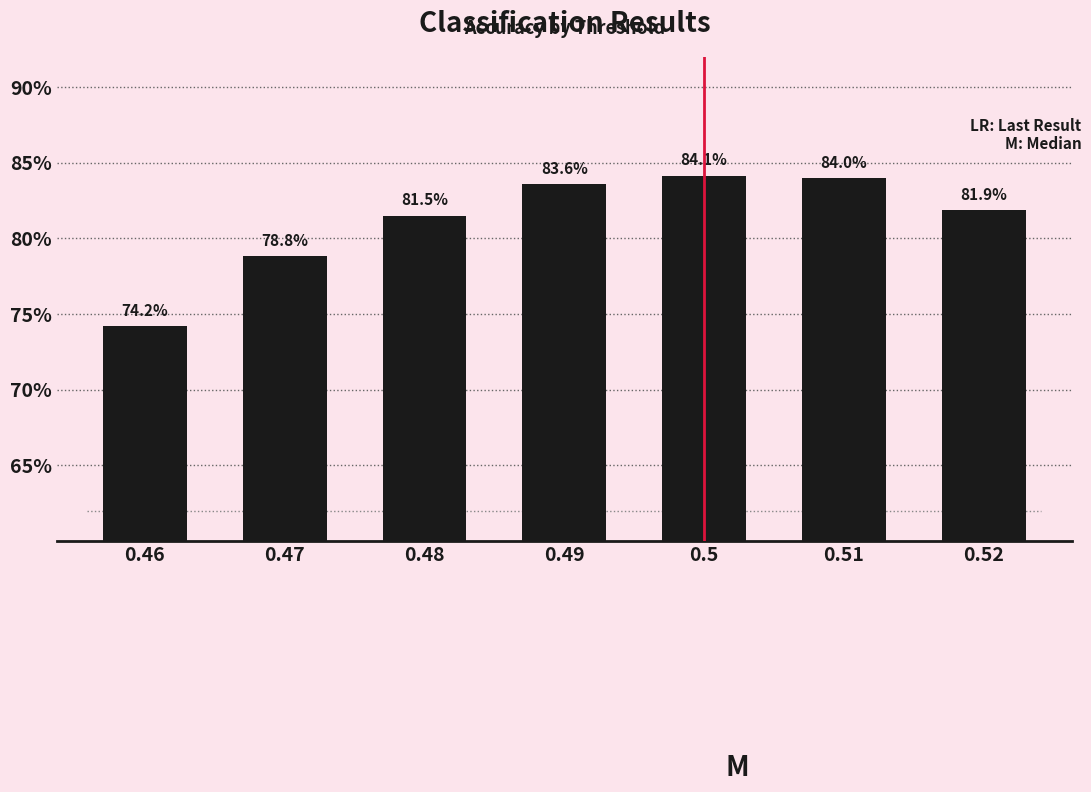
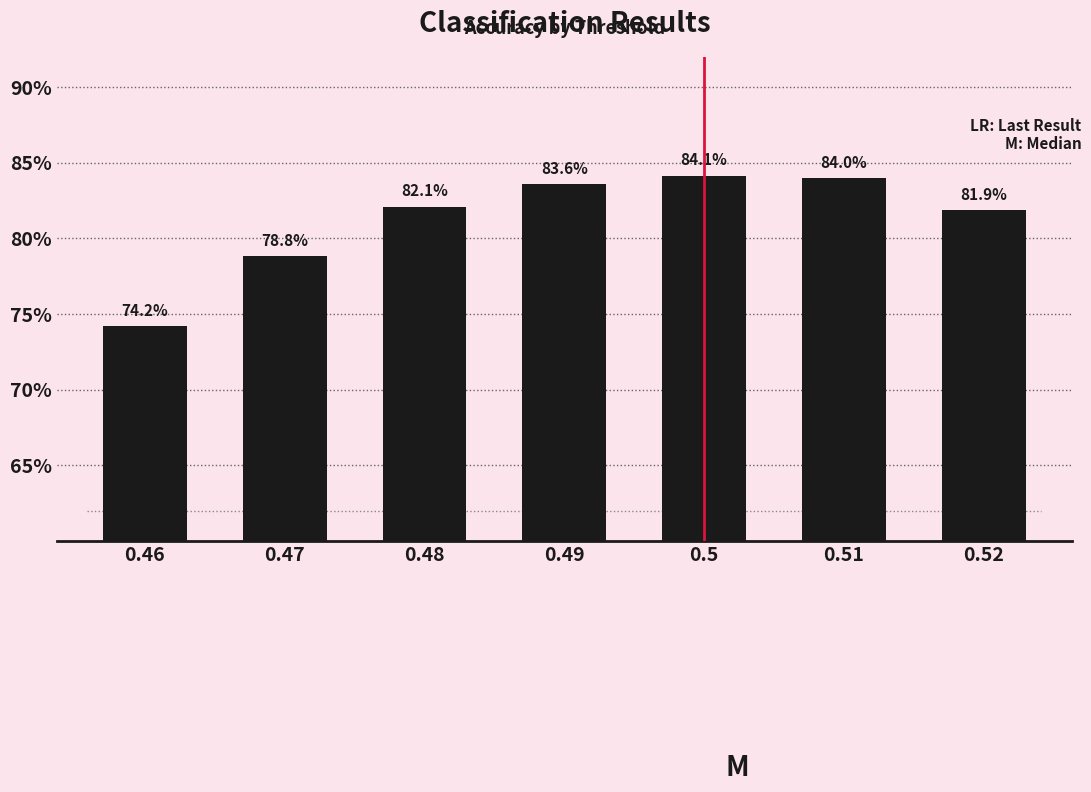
0.48: 81.5% -> 82.1%
